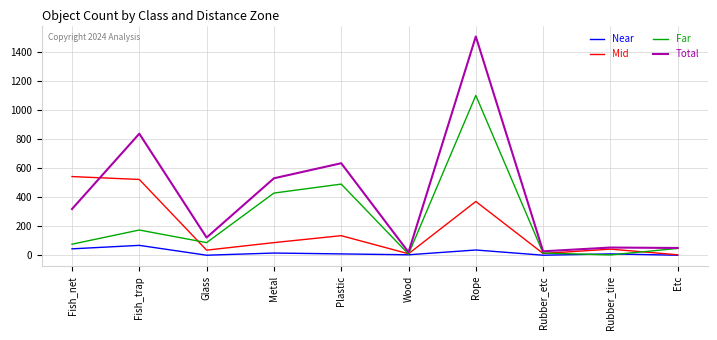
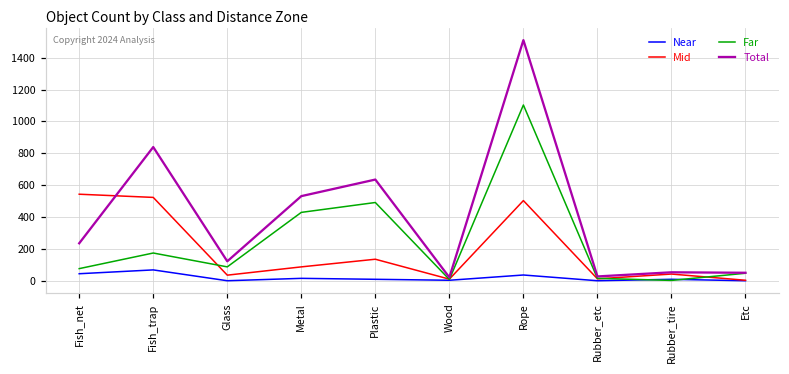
Total, Fish_net: 320 -> 240
Mid, Rope: 370 -> 500
